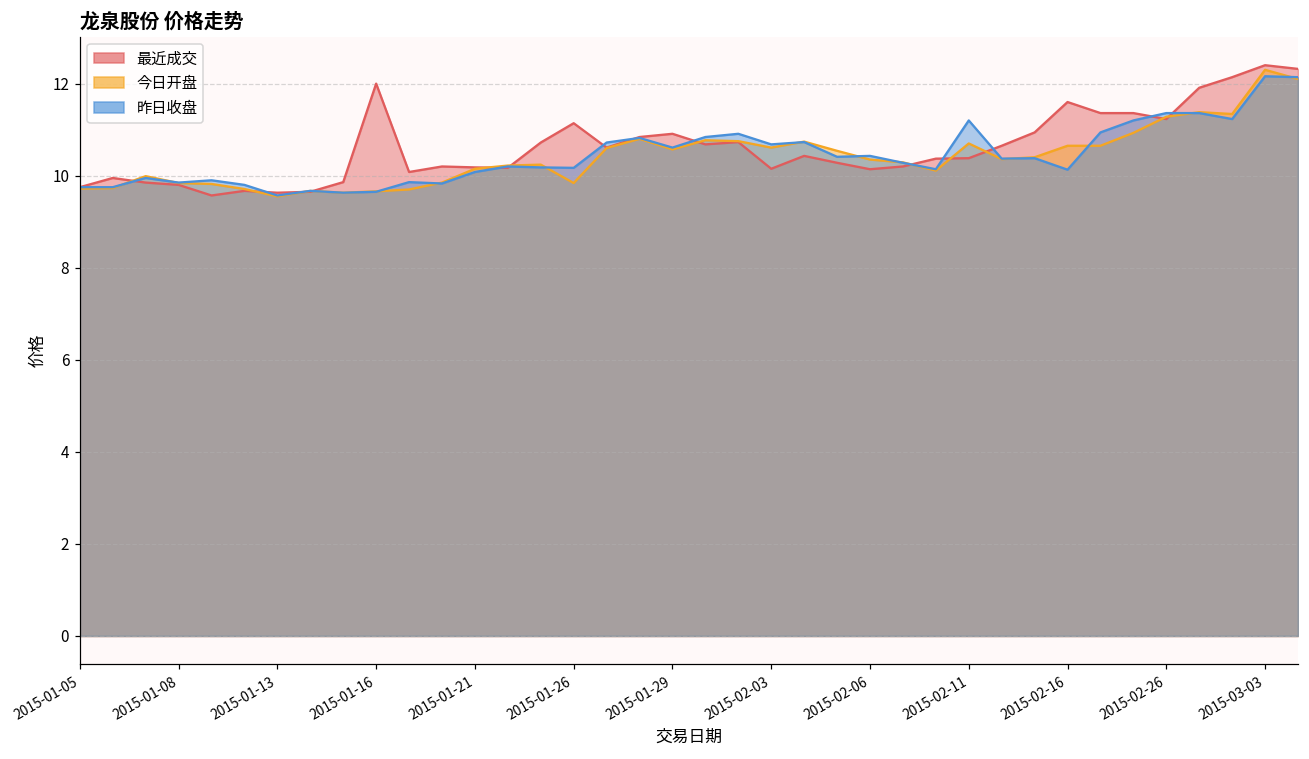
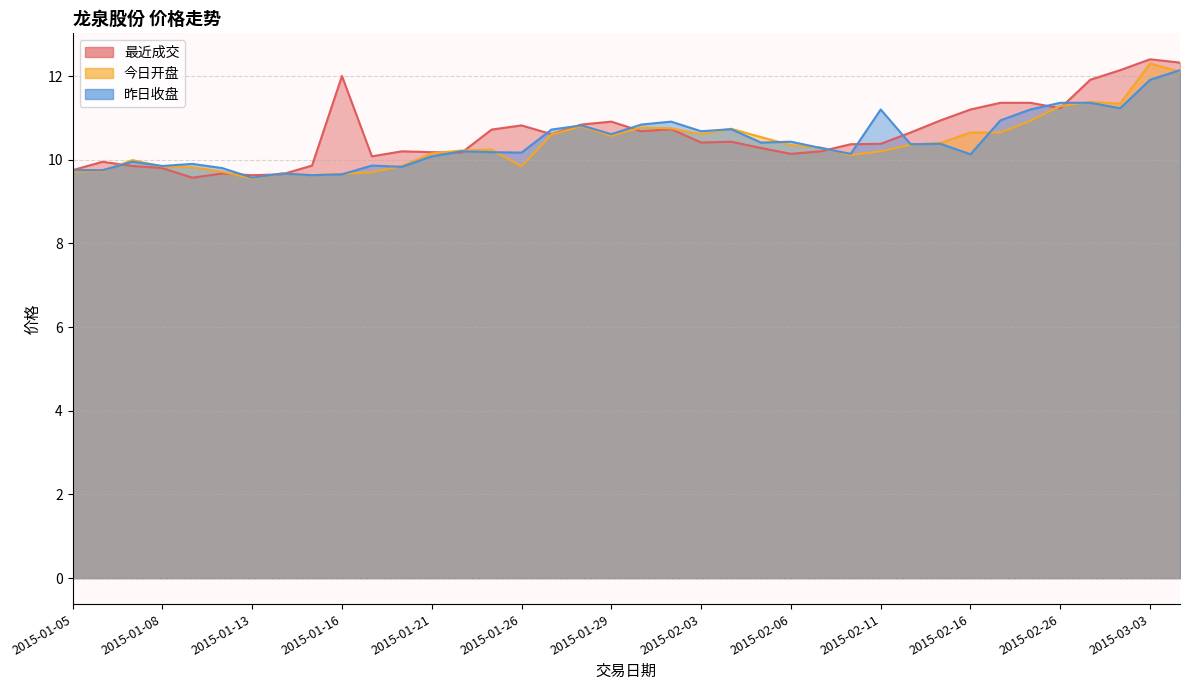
最近成交, 2015-01-26: 11.1 -> 10.8
最近成交, 2015-02-03: 10.2 -> 10.4
今日开盘, 2015-02-11: 10.7 -> 10.2
最近成交, 2015-02-16: 11.6 -> 11.2
昨日收盘, 2015-03-03: 12.2 -> 11.9
